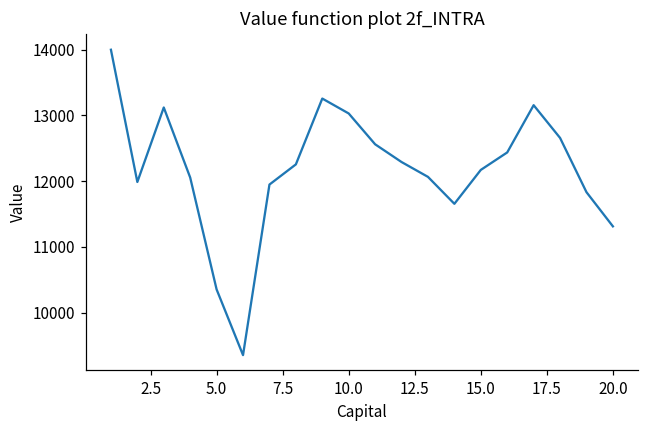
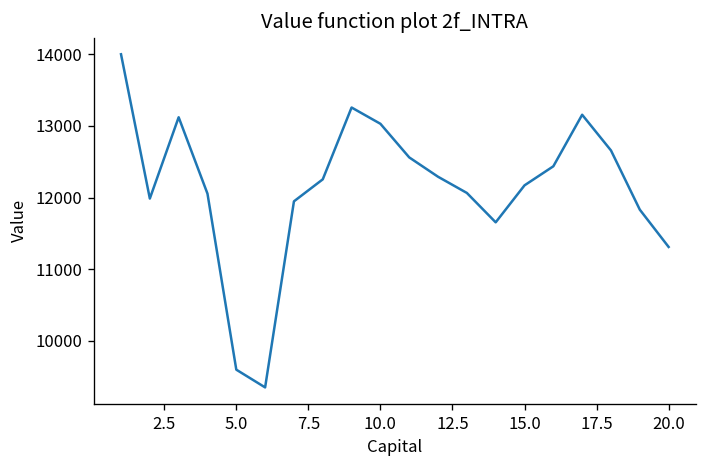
5.0: 10400 -> 9600
